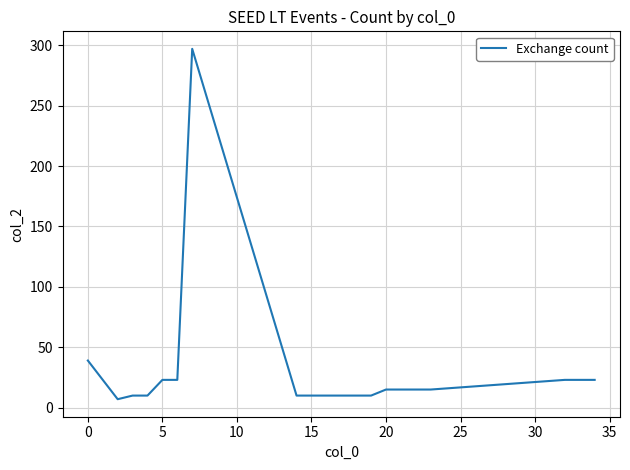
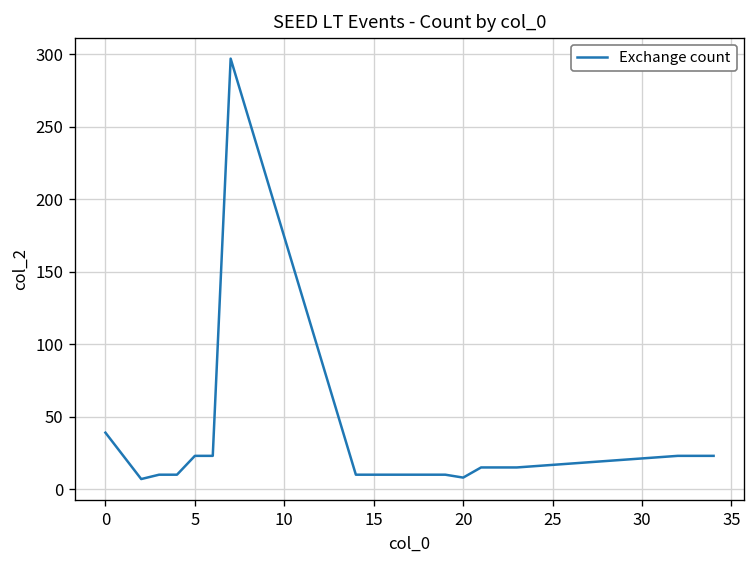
20: 15 -> 8
